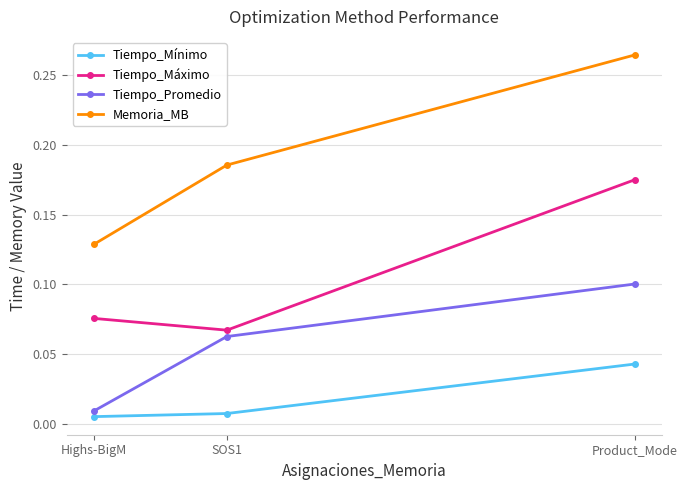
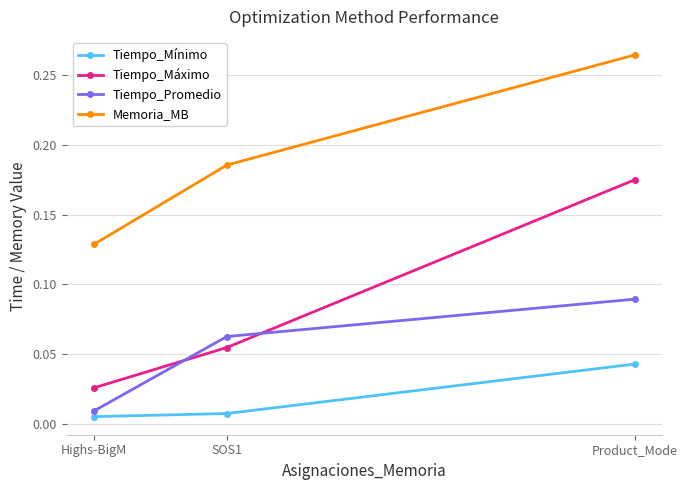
Tiempo_Máximo, Highs-BigM: 0.076 -> 0.026
Tiempo_Máximo, SOS1: 0.067 -> 0.055
Tiempo_Promedio, Product_Mode: 0.100 -> 0.089
